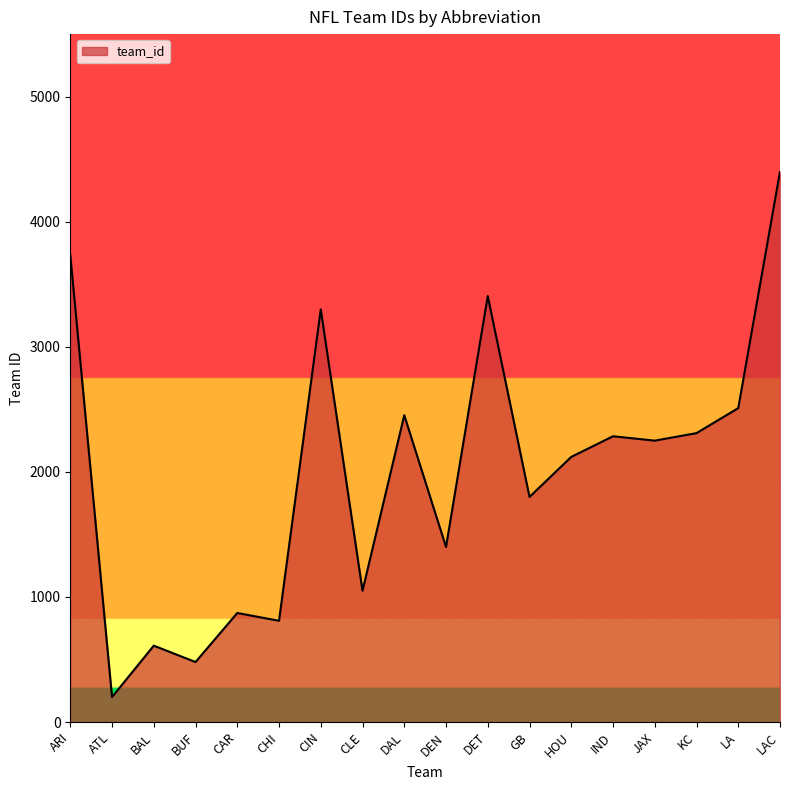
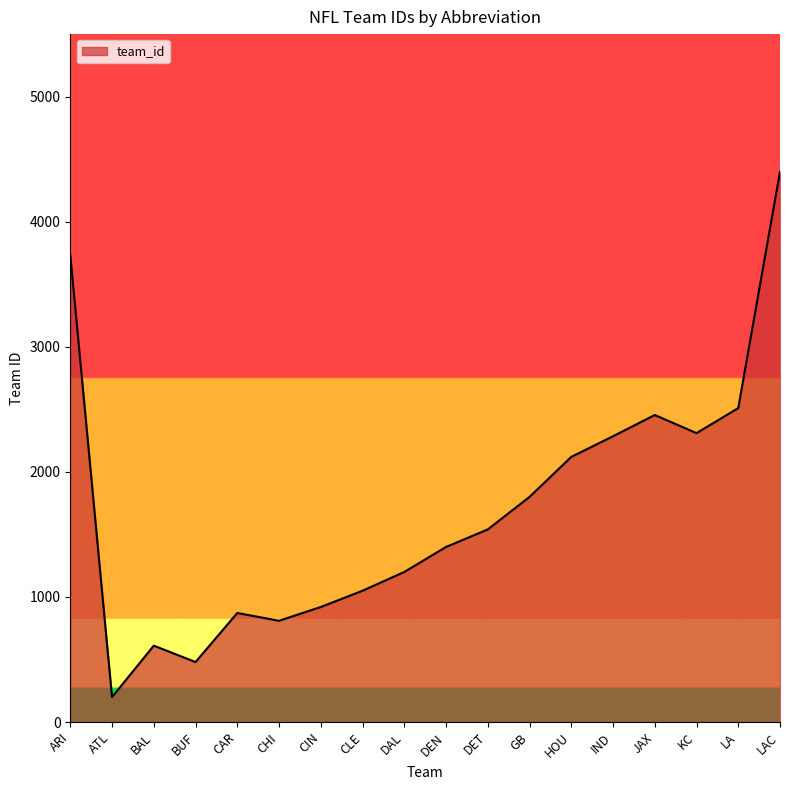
CIN: 3300 -> 920
DAL: 2450 -> 1200
DET: 3410 -> 1540
JAX: 2250 -> 2460
